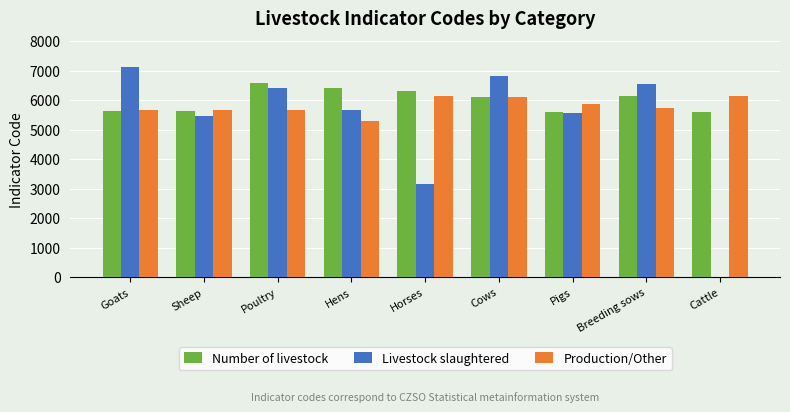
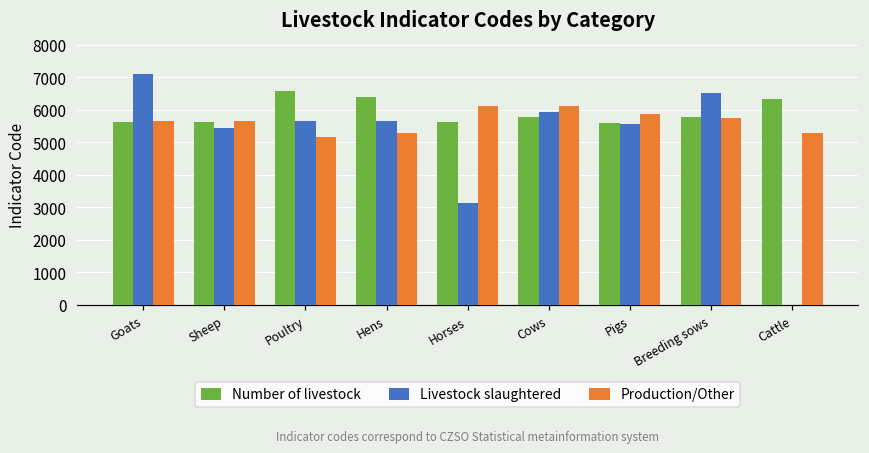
Livestock slaughtered, Poultry: 6400 -> 5700
Production/Other, Poultry: 5700 -> 5200
Number of livestock, Horses: 6300 -> 5600
Number of livestock, Cows: 6100 -> 5800
Livestock slaughtered, Cows: 6800 -> 5900
Number of livestock, Breeding sows: 6100 -> 5800
Number of livestock, Cattle: 5600 -> 6300
Production/Other, Cattle: 6100 -> 5300
